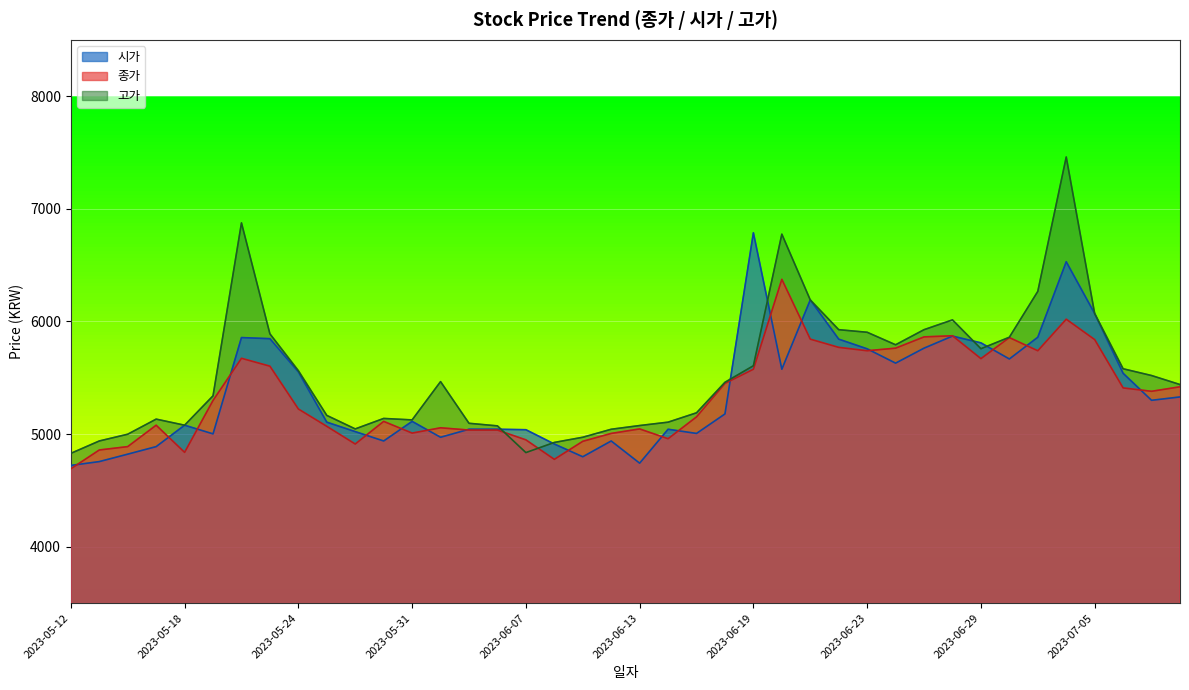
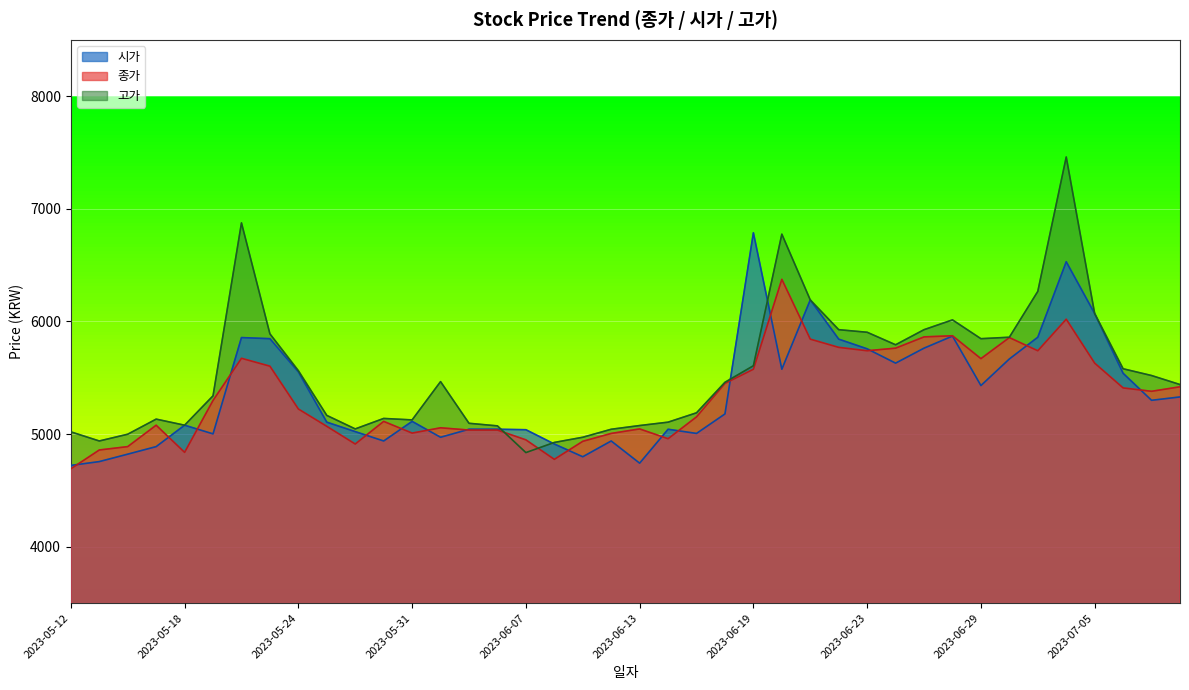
고가, 2023-05-12: 4830 -> 5020
시가, 2023-06-29: 5810 -> 5430
고가, 2023-06-29: 5760 -> 5850
종가, 2023-07-05: 5840 -> 5630
